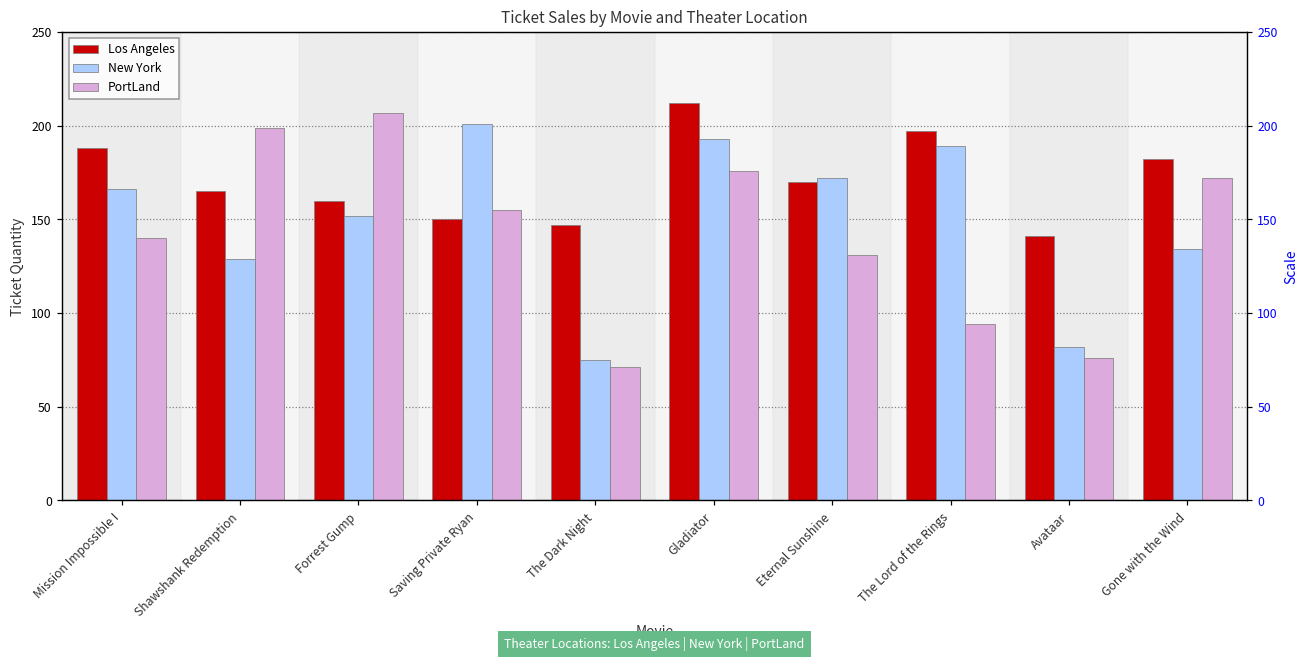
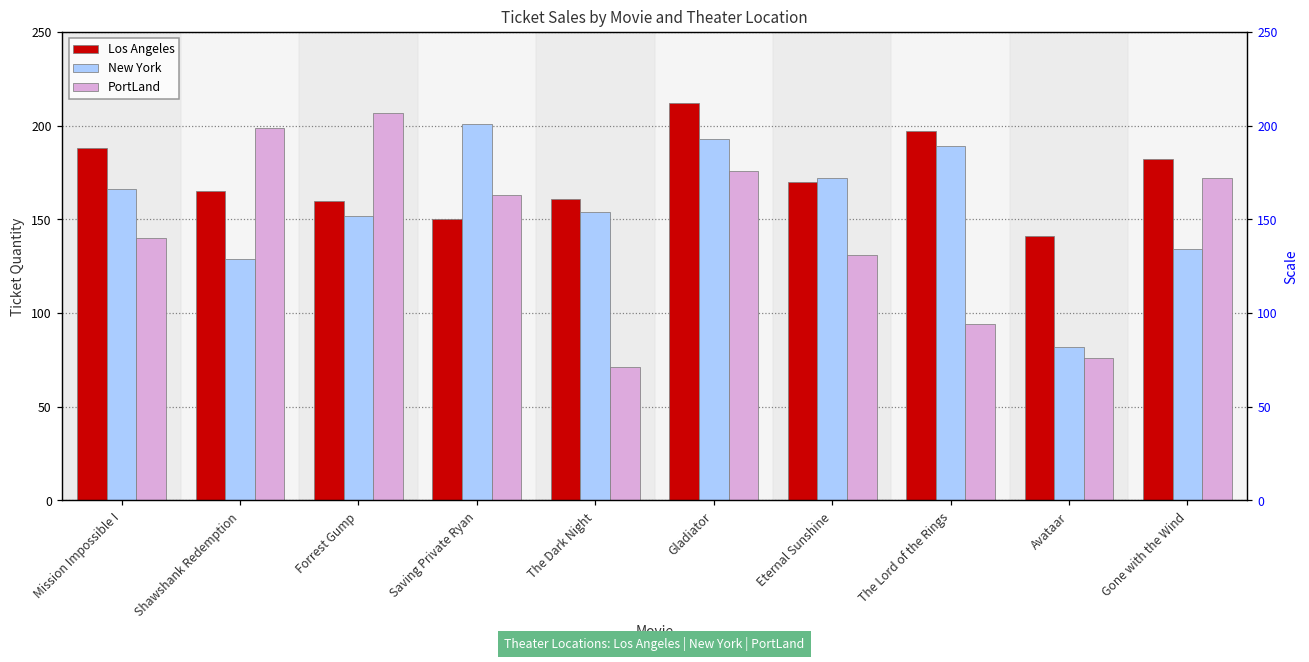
PortLand, Saving Private Ryan: 155 -> 163
Los Angeles, The Dark Night: 147 -> 161
New York, The Dark Night: 75 -> 154
